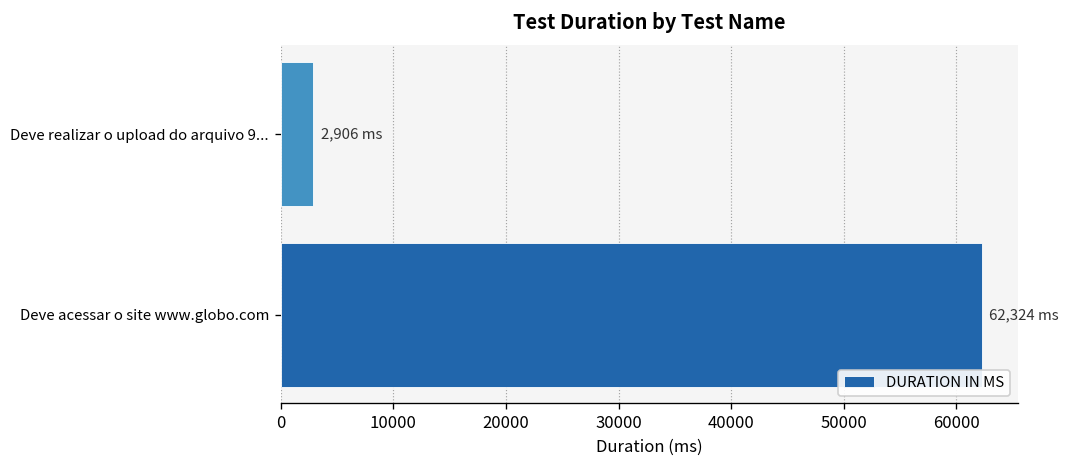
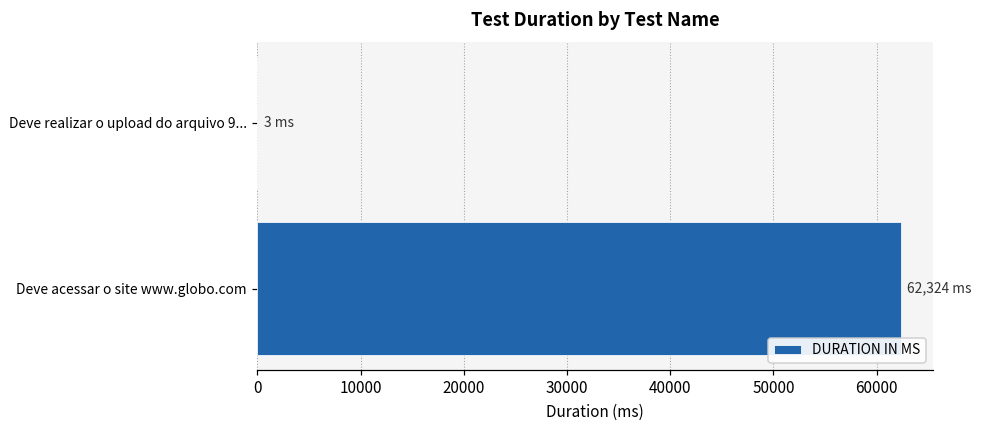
Deve realizar o upload do arquivo 9...: 2,906 -> 3
